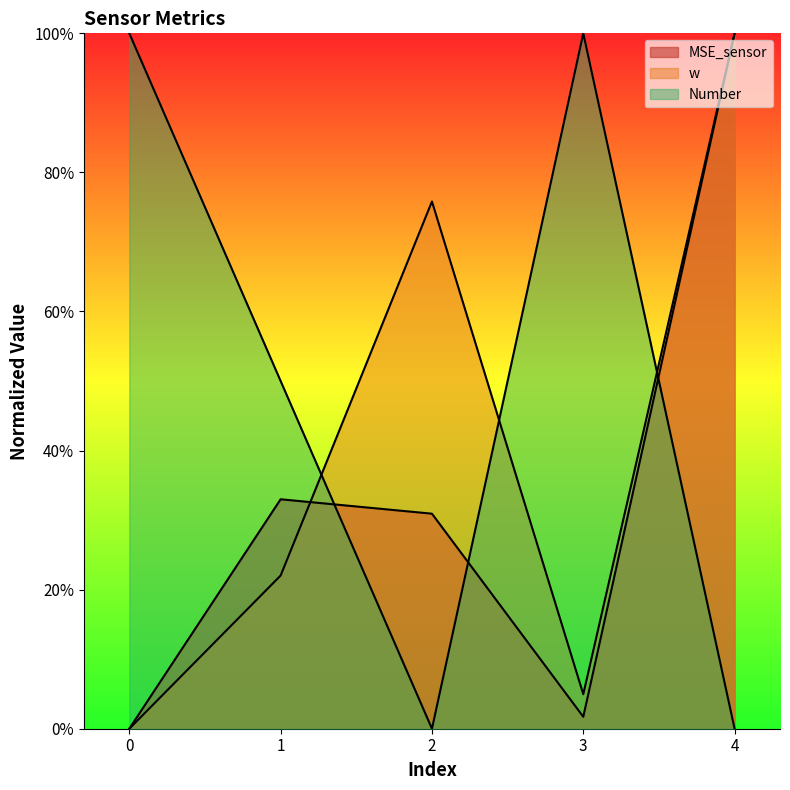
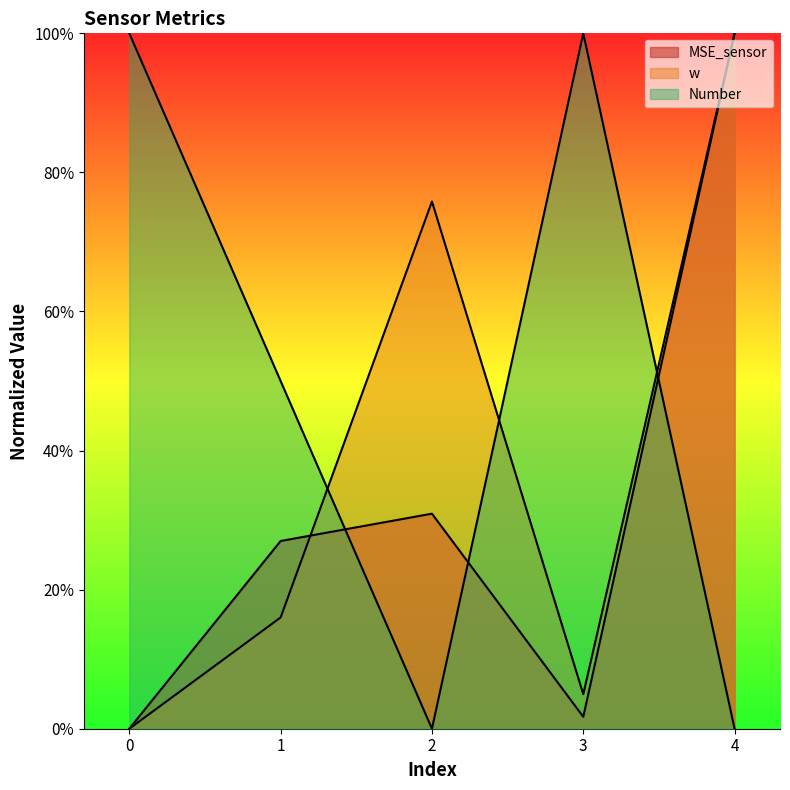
MSE_sensor, 1: 33% -> 27%
w, 1: 22% -> 16%
